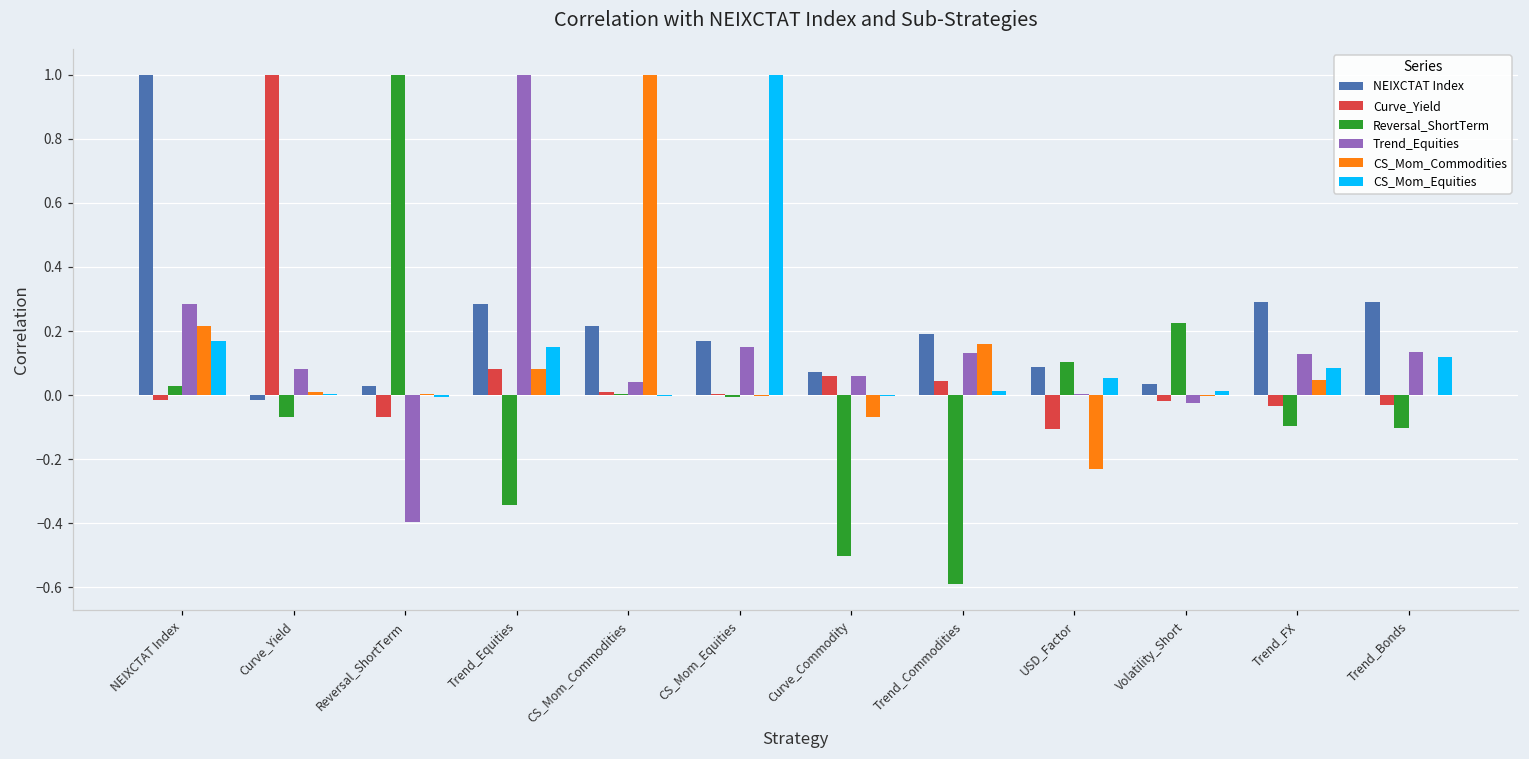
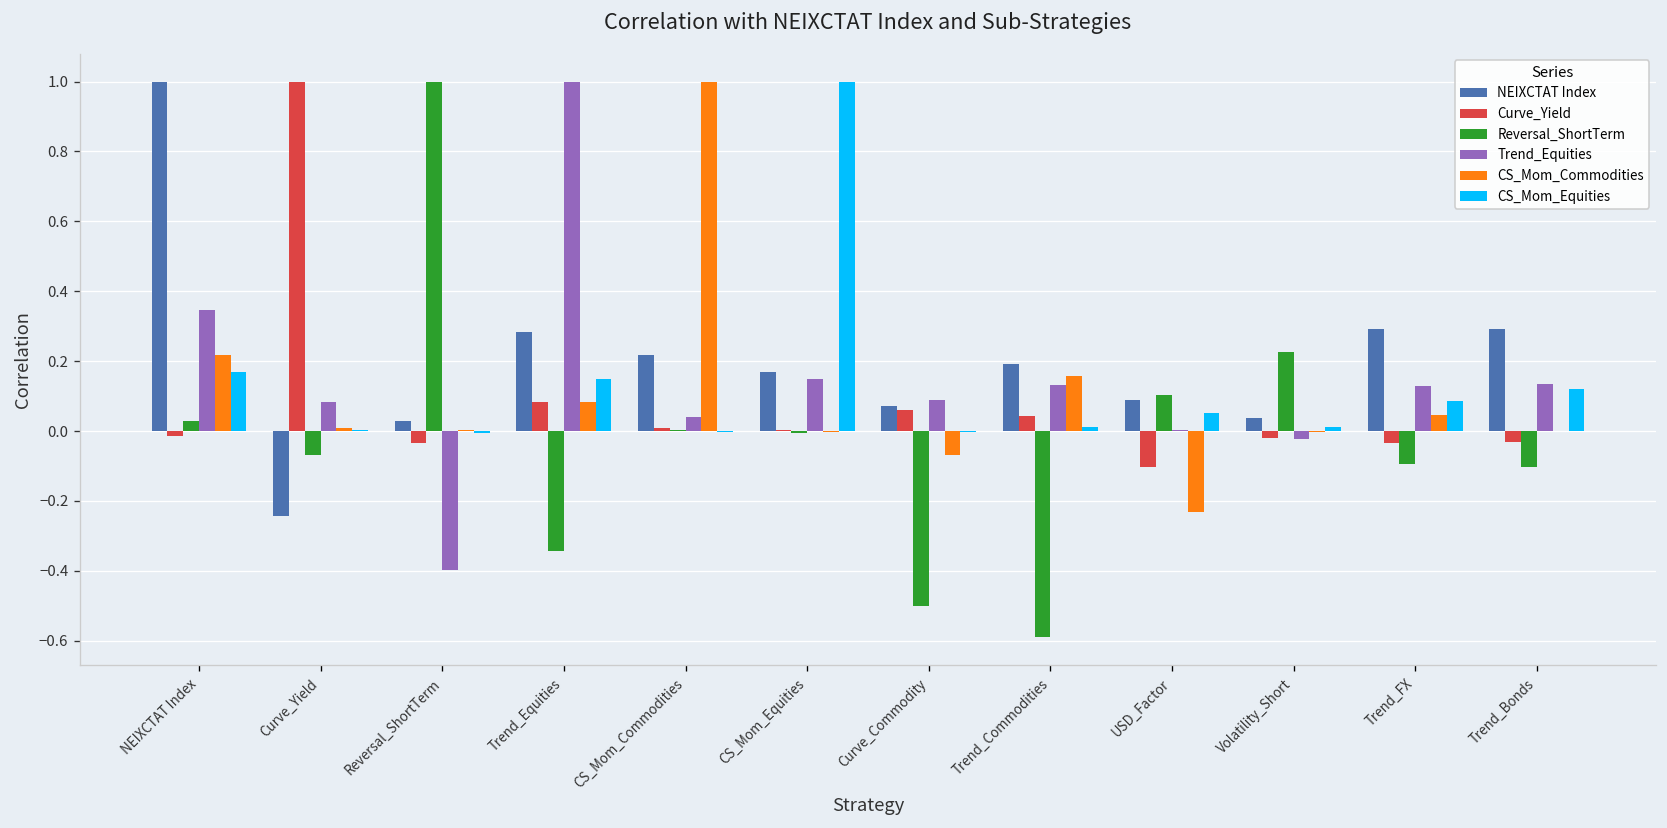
Trend_Equities, NEIXCTAT Index: 0.28 -> 0.35
NEIXCTAT Index, Curve_Yield: -0.02 -> -0.24
Curve_Yield, Reversal_ShortTerm: -0.07 -> -0.03
Trend_Equities, Curve_Commodity: 0.06 -> 0.09
